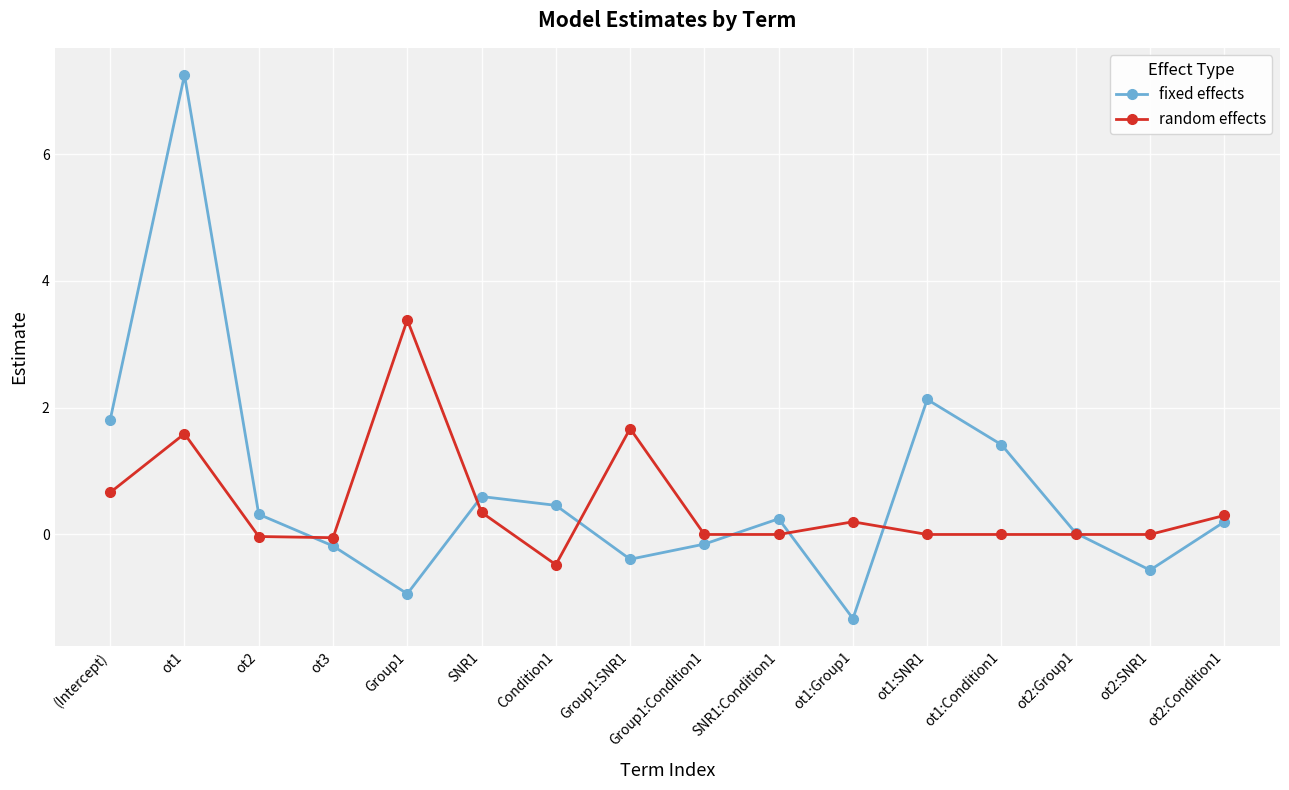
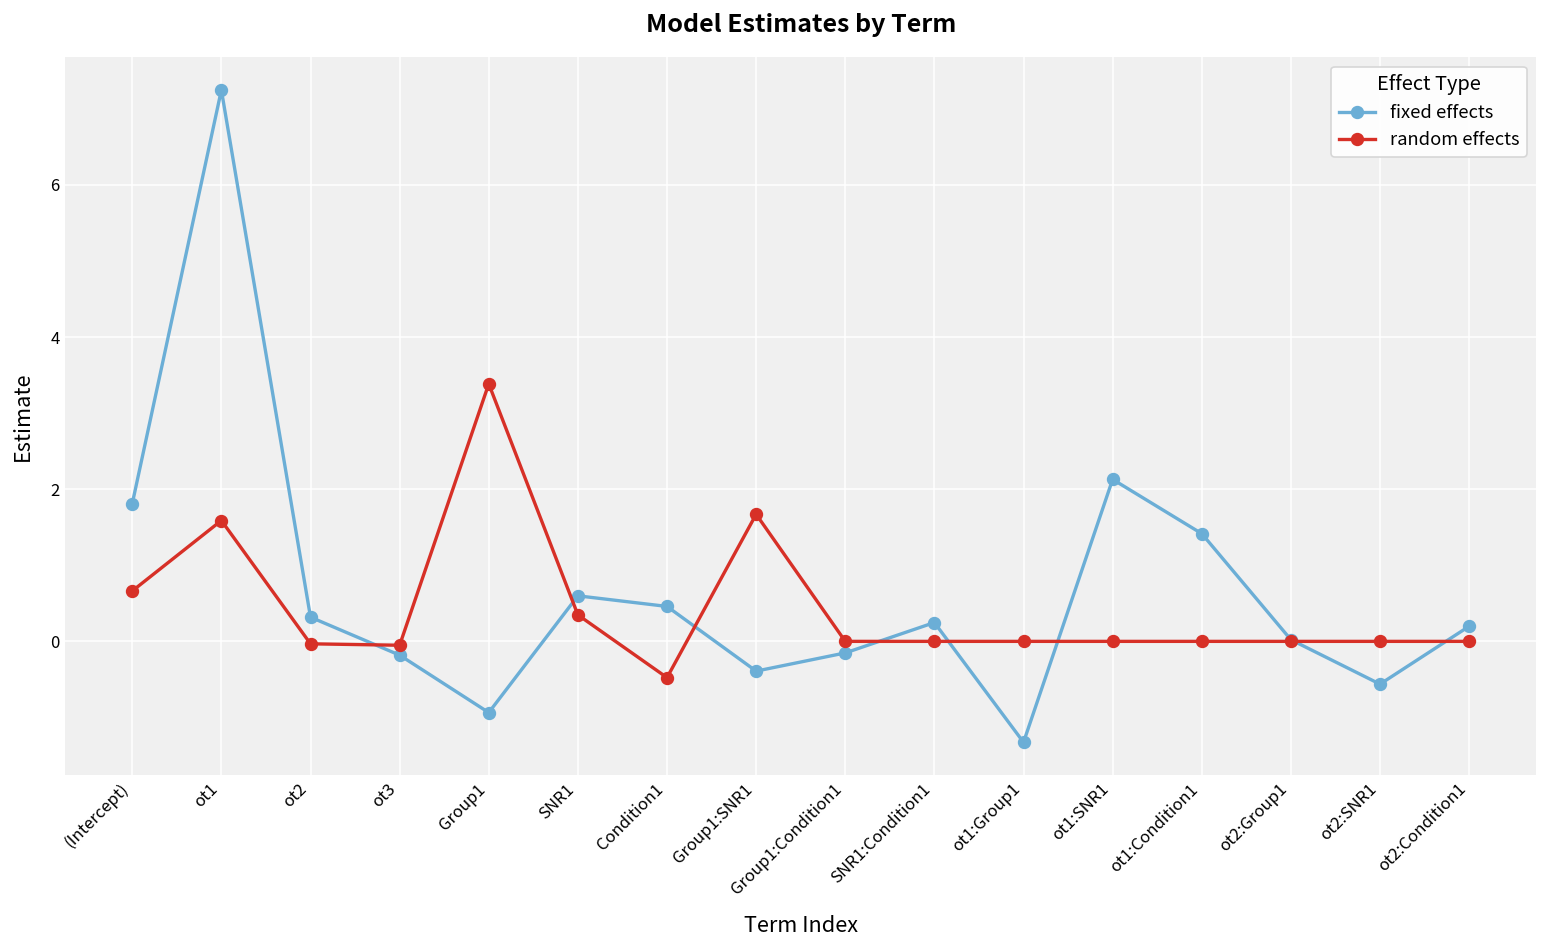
random effects, ot1:Group1: 0.2 -> 0.0
random effects, ot2:Condition1: 0.3 -> 0.0
